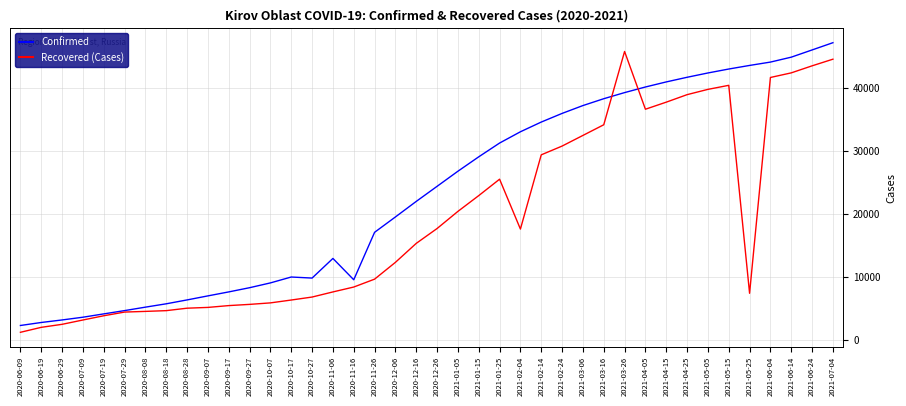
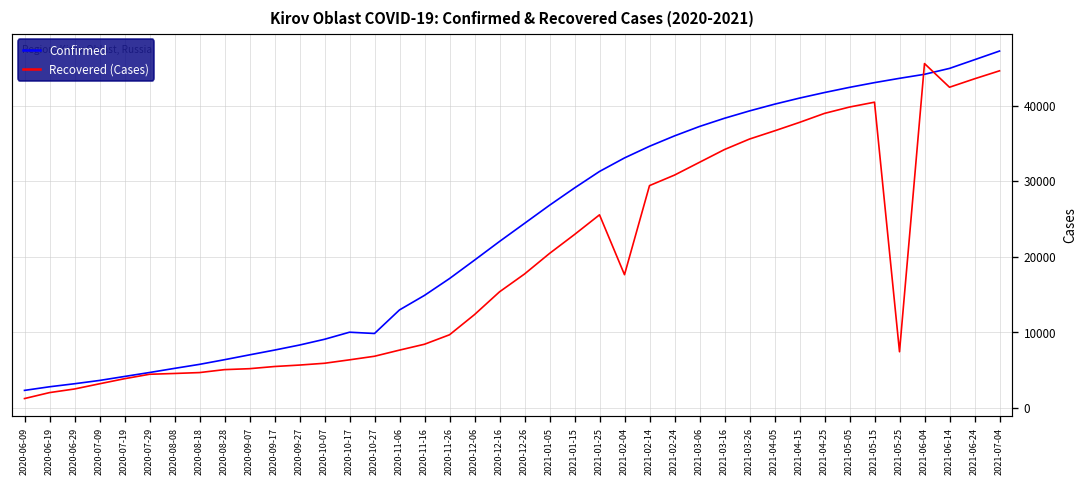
Confirmed, 2020-11-16: 10000 -> 15000
Recovered (Cases), 2021-03-26: 46000 -> 36000
Recovered (Cases), 2021-06-04: 42000 -> 46000
